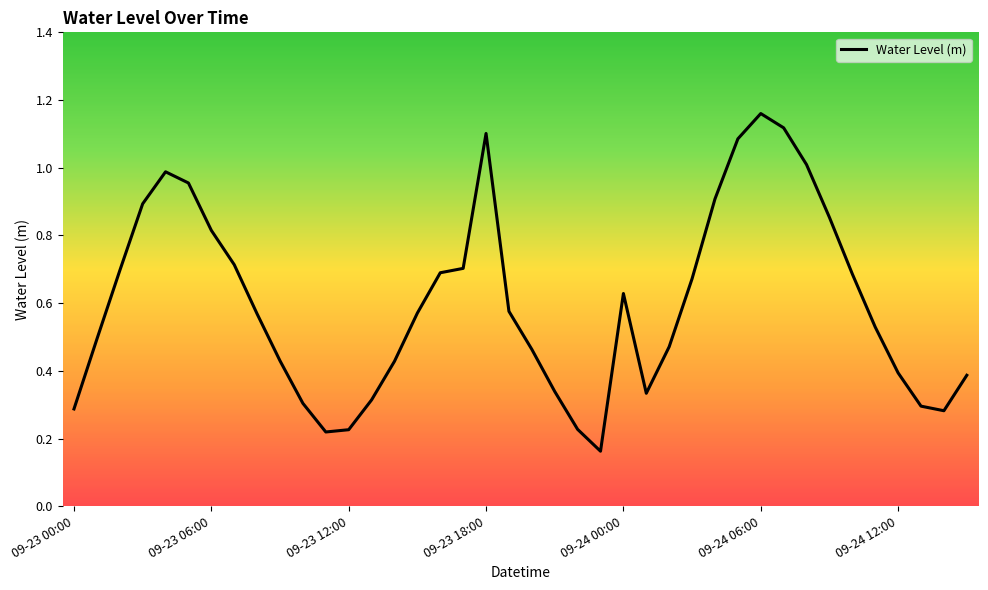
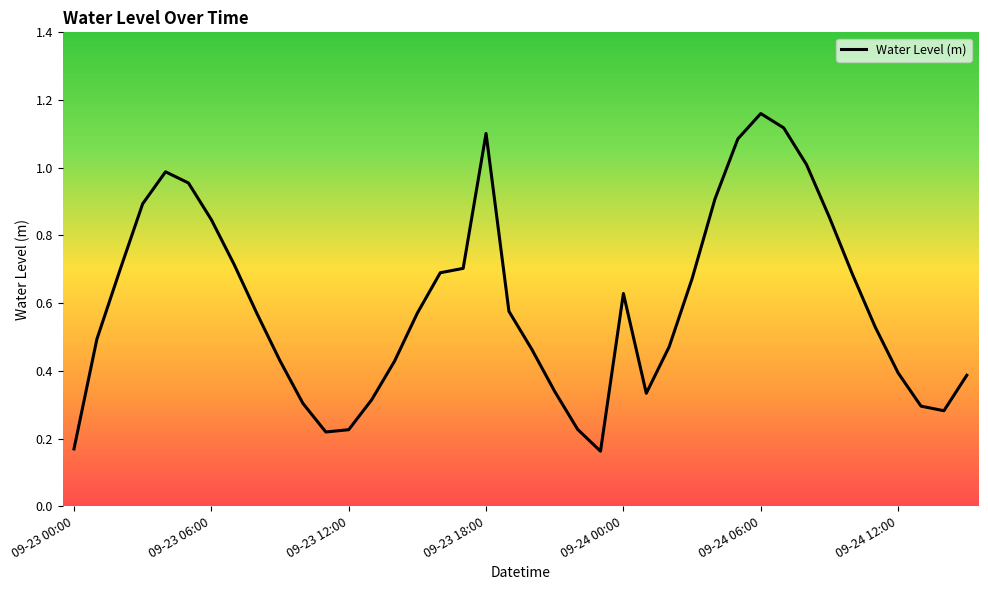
09-23 00:00: 0.29 -> 0.17
09-23 06:00: 0.81 -> 0.85
